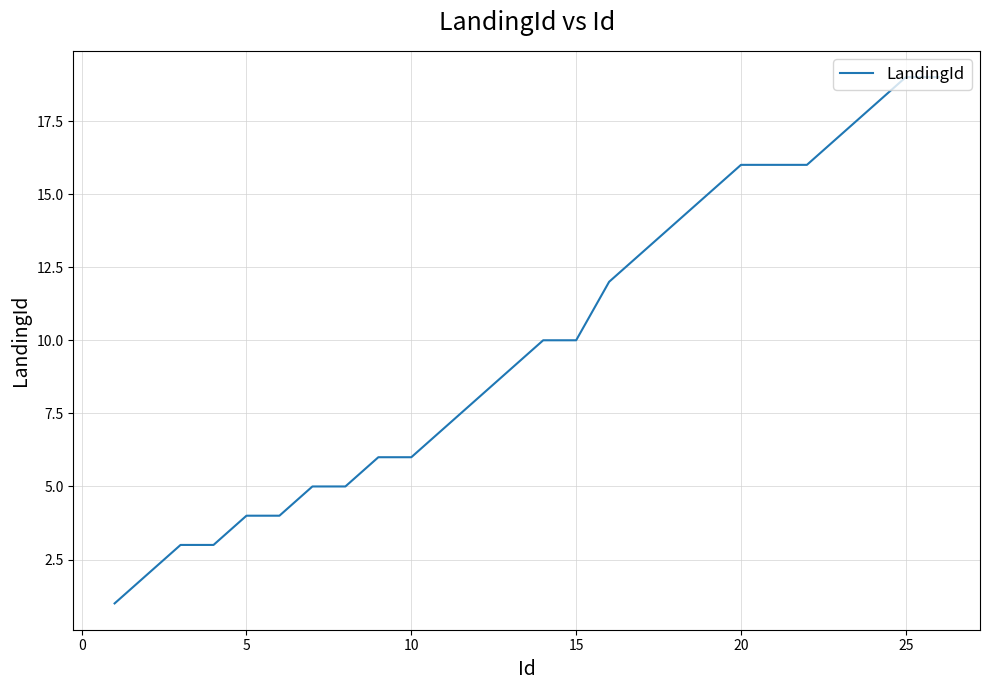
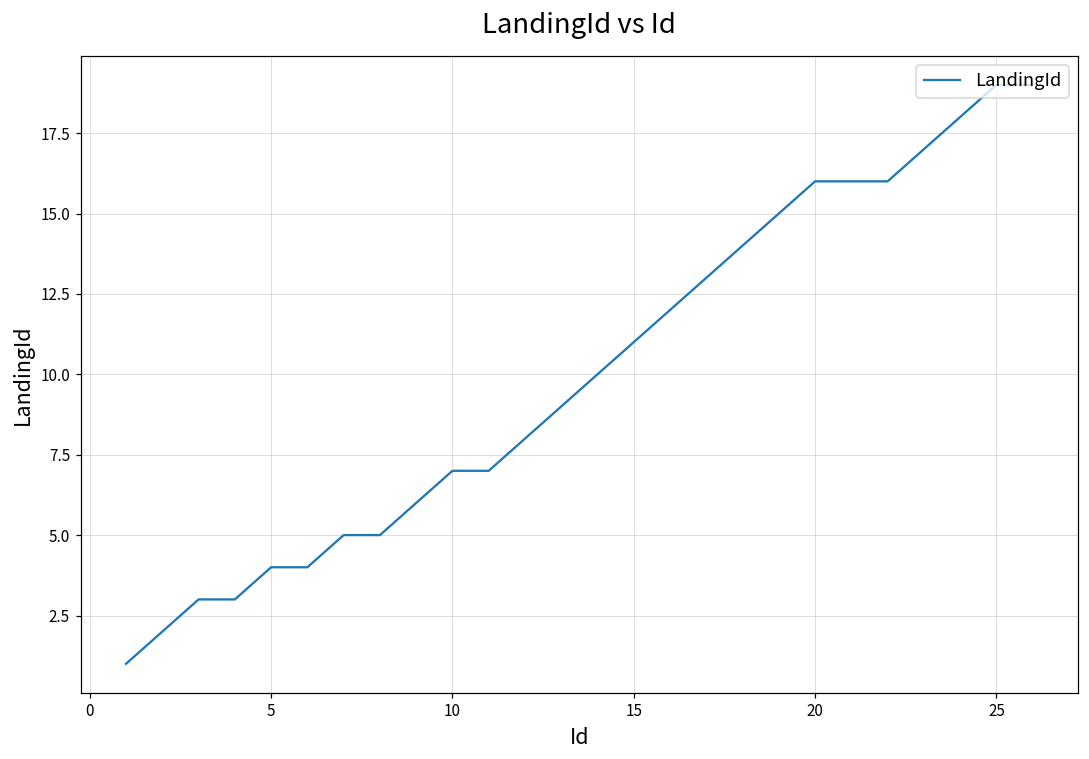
10: 6 -> 7
15: 10 -> 11
